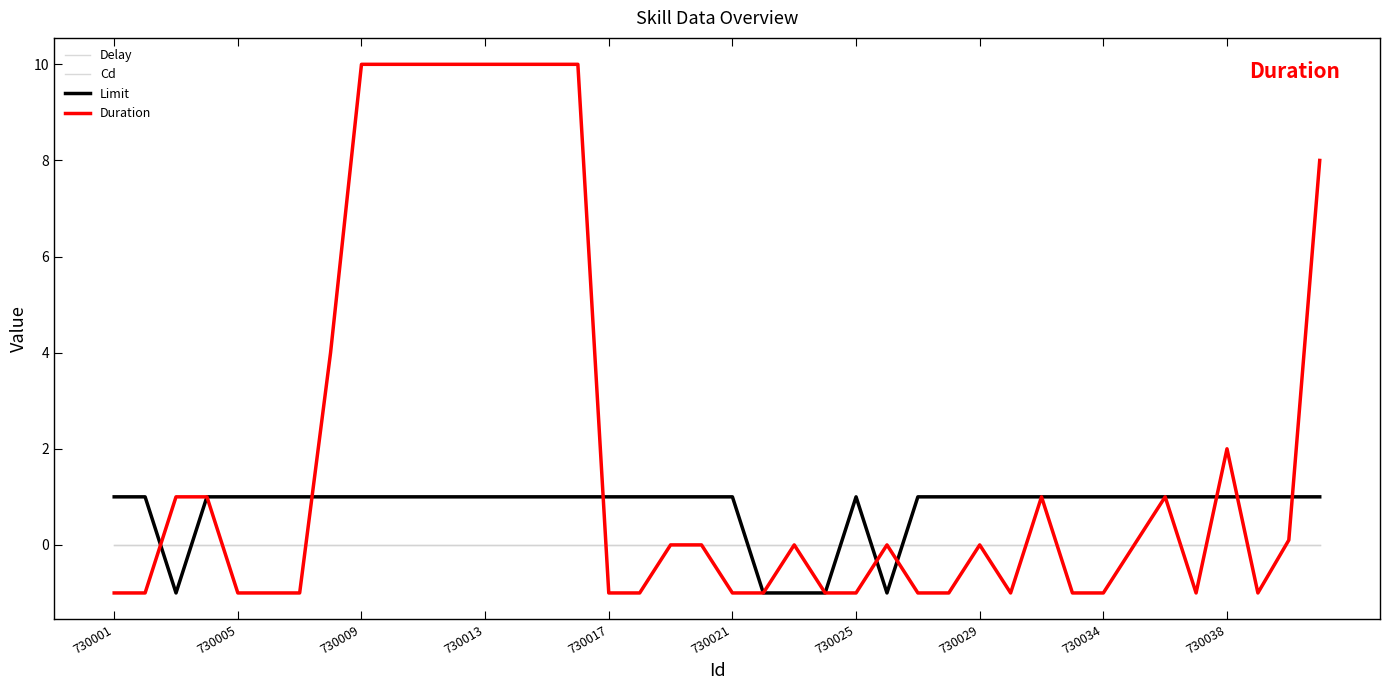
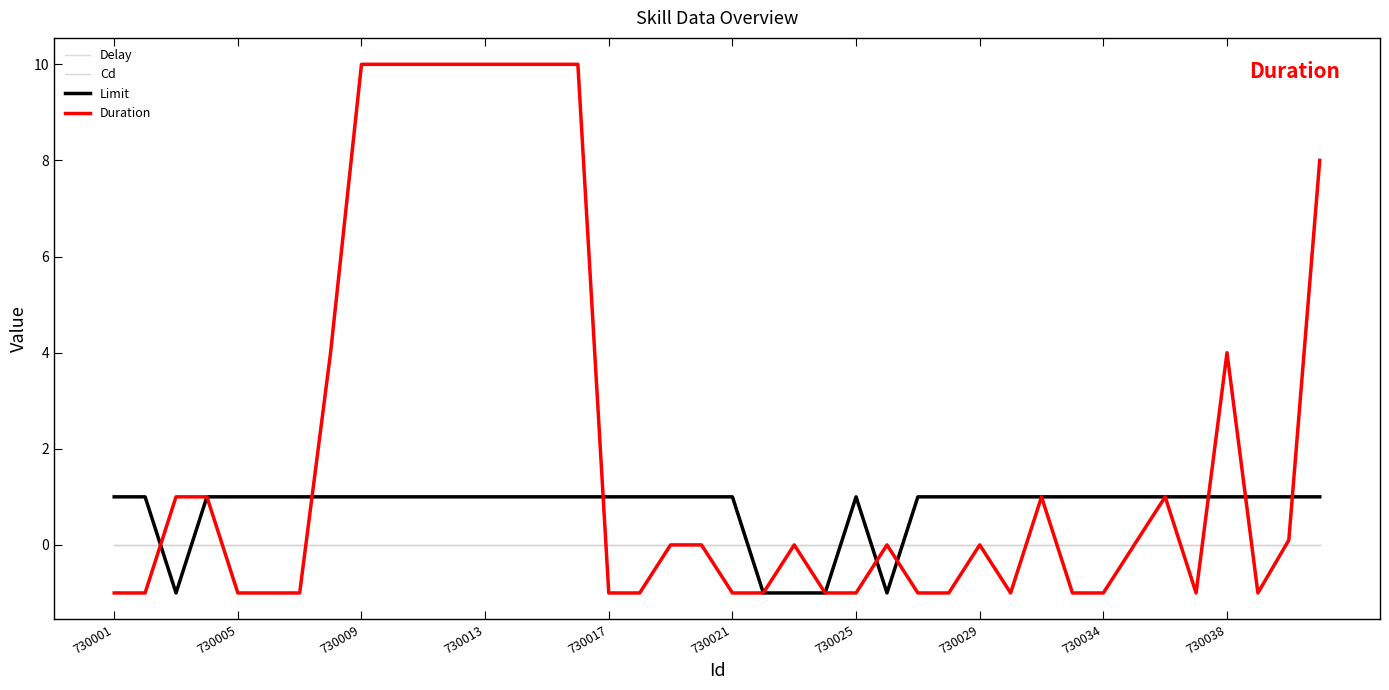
Duration, 730038: 2 -> 4
